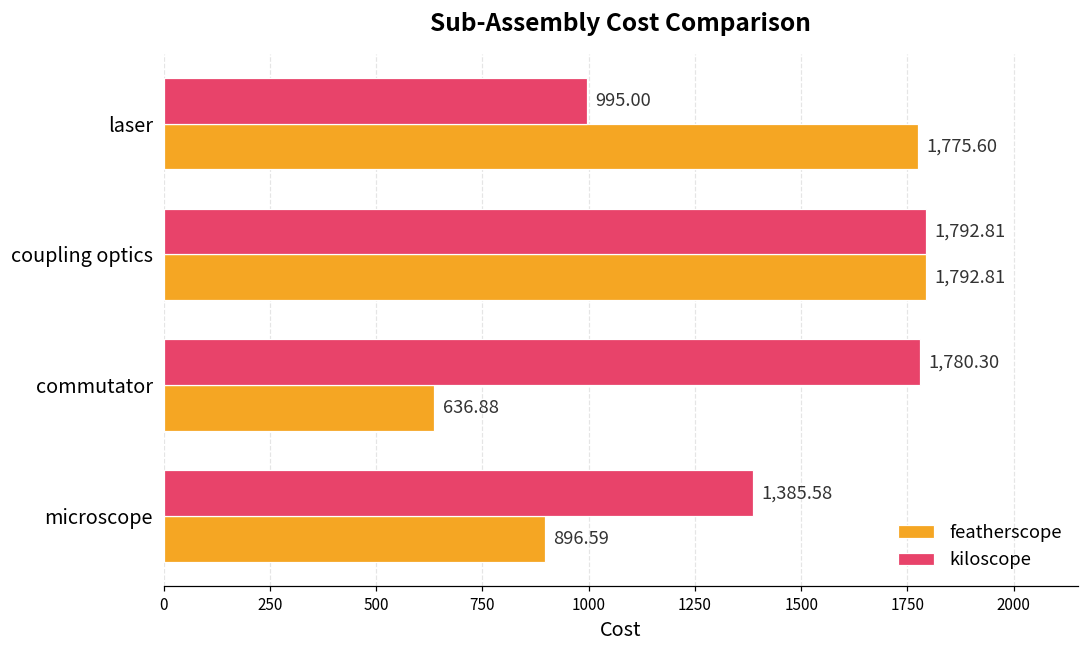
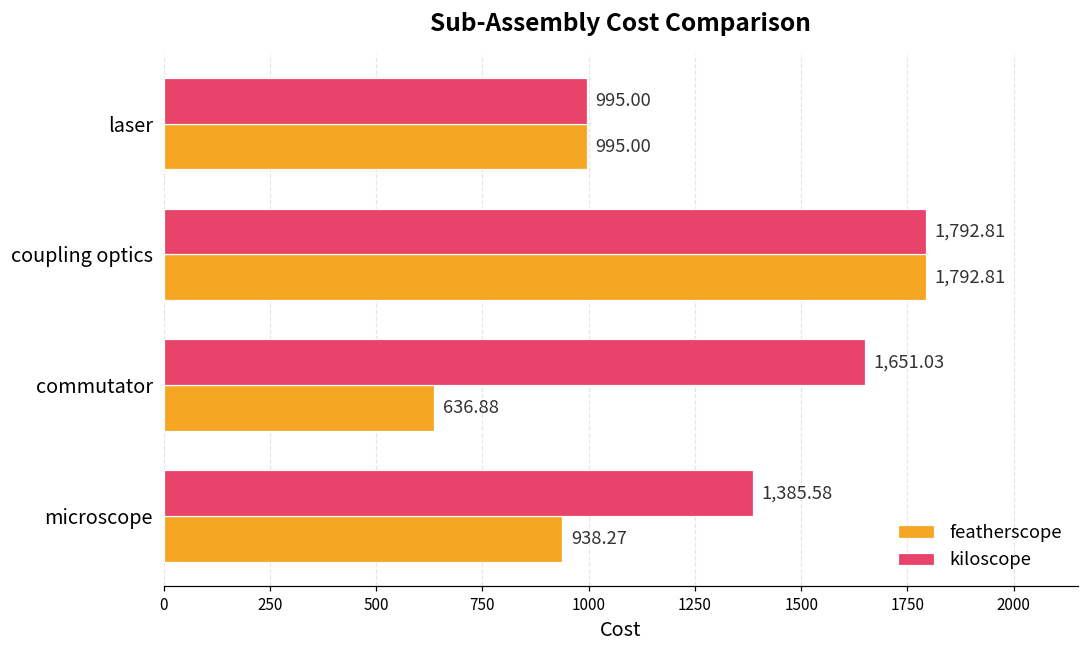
featherscope, laser: 1,775.60 -> 995.00
kiloscope, commutator: 1,780.30 -> 1,651.03
featherscope, microscope: 896.59 -> 938.27
